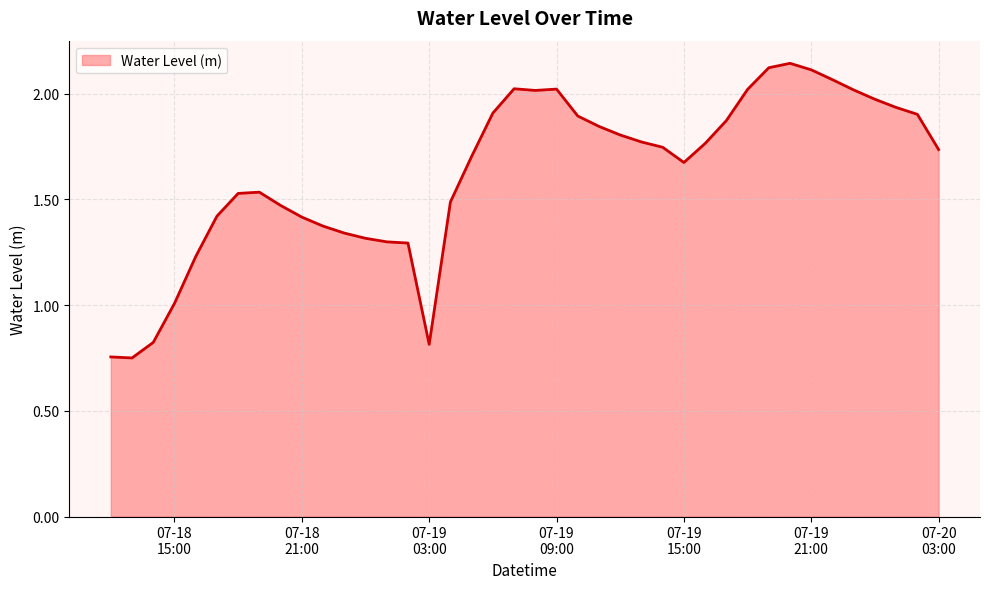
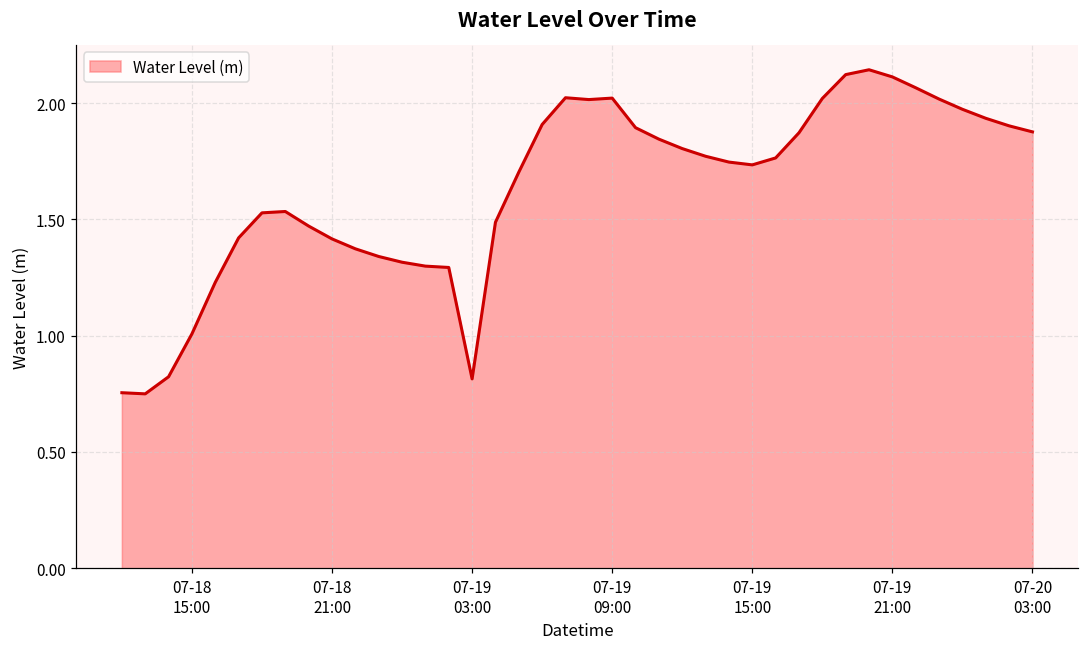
07-19 15:00: 1.67 -> 1.73
07-20 03:00: 1.74 -> 1.88
